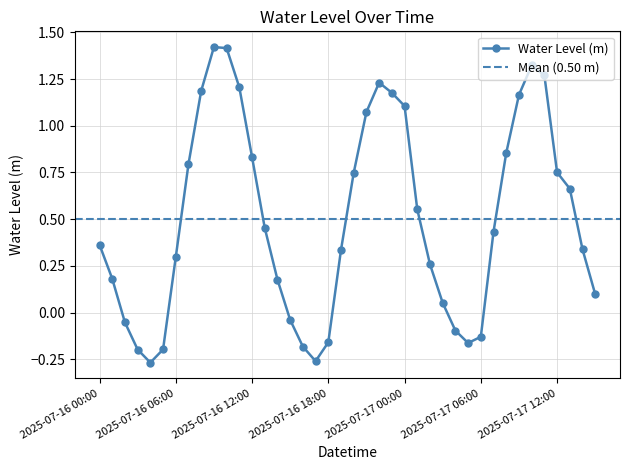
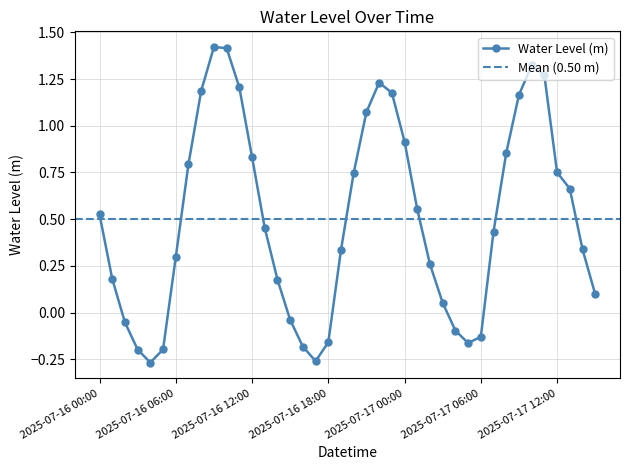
2025-07-16 00:00: 0.36 -> 0.53
2025-07-17 00:00: 1.11 -> 0.92
